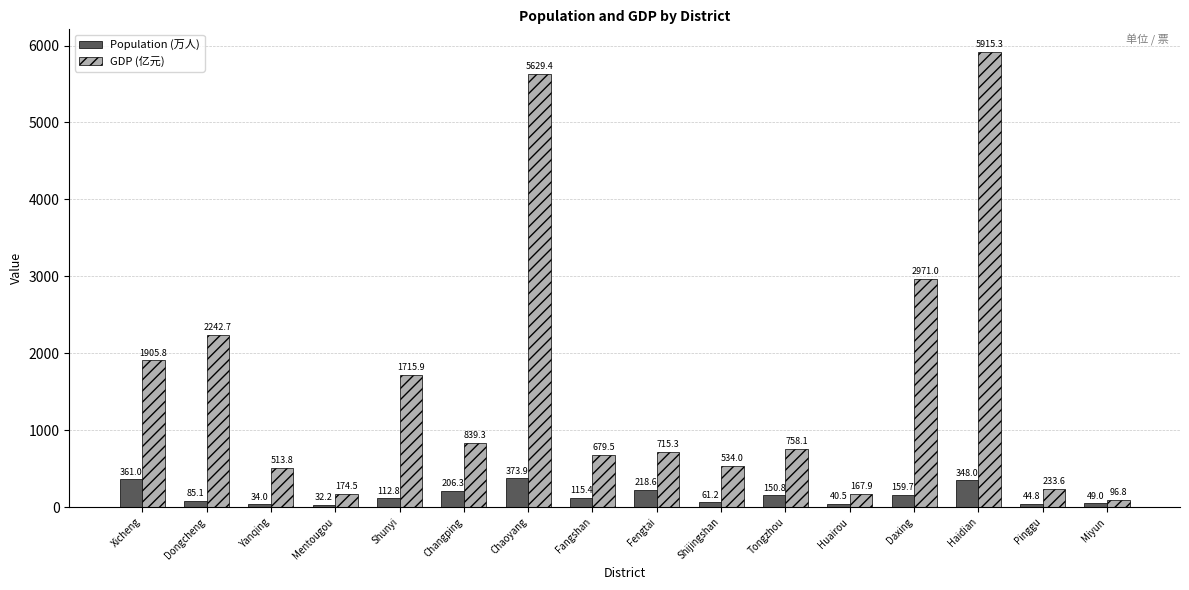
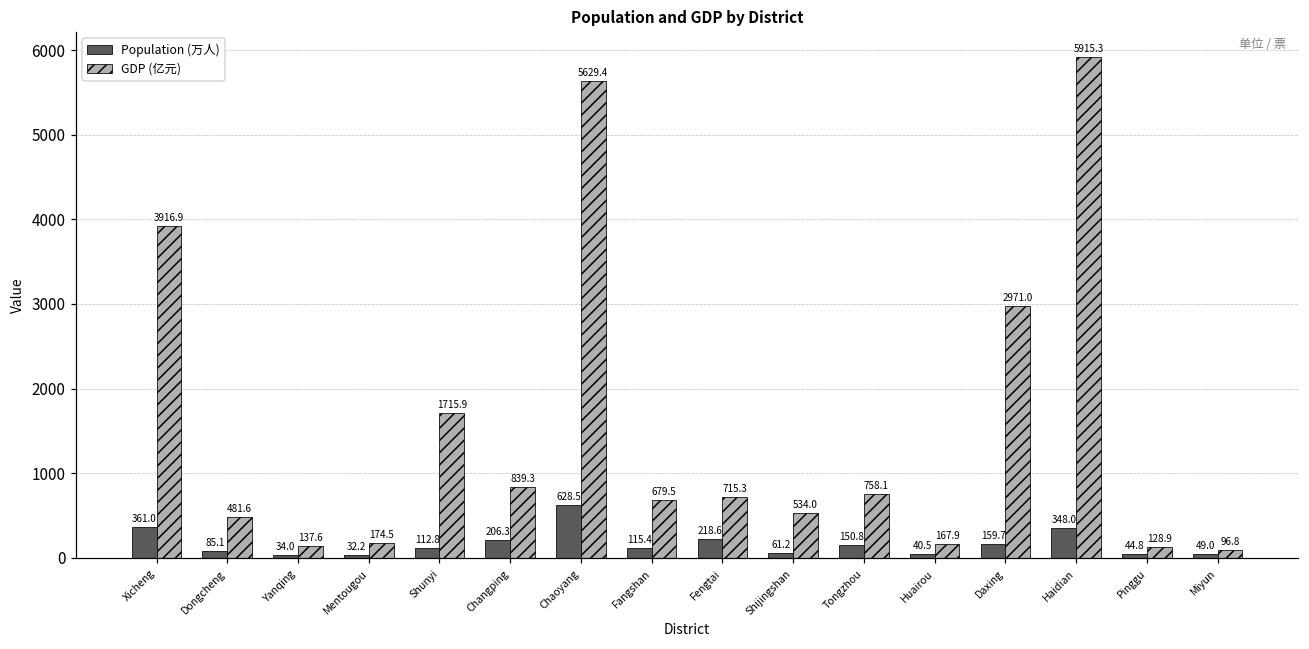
GDP (亿元), Xicheng: 1905.8 -> 3916.9
GDP (亿元), Dongcheng: 2242.7 -> 481.6
GDP (亿元), Yanqing: 513.8 -> 137.6
Population (万人), Chaoyang: 373.9 -> 628.5
GDP (亿元), Pinggu: 233.6 -> 128.9
